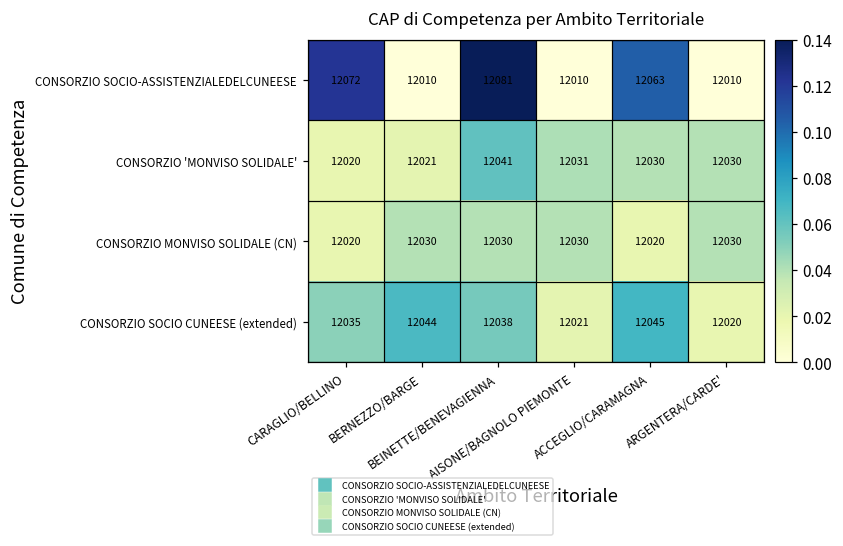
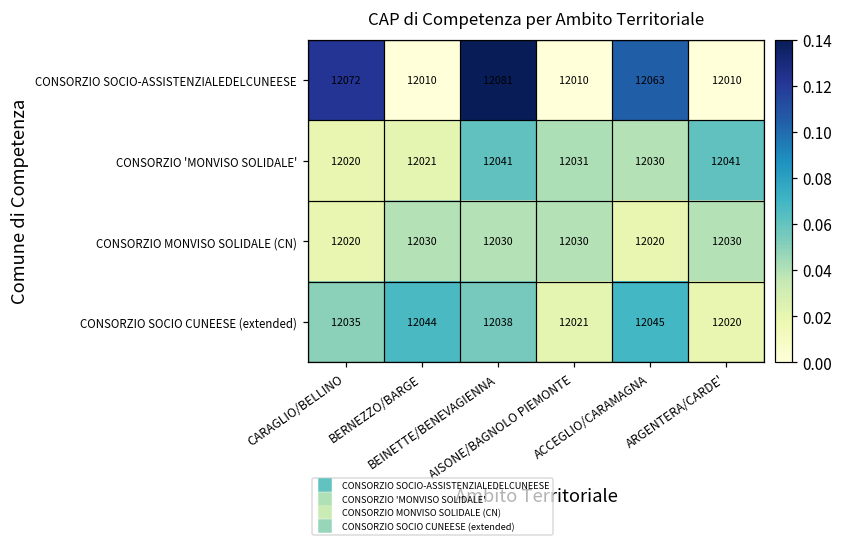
CONSORZIO 'MONVISO SOLIDALE', ARGENTERA/CARDE': 12030 -> 12041
